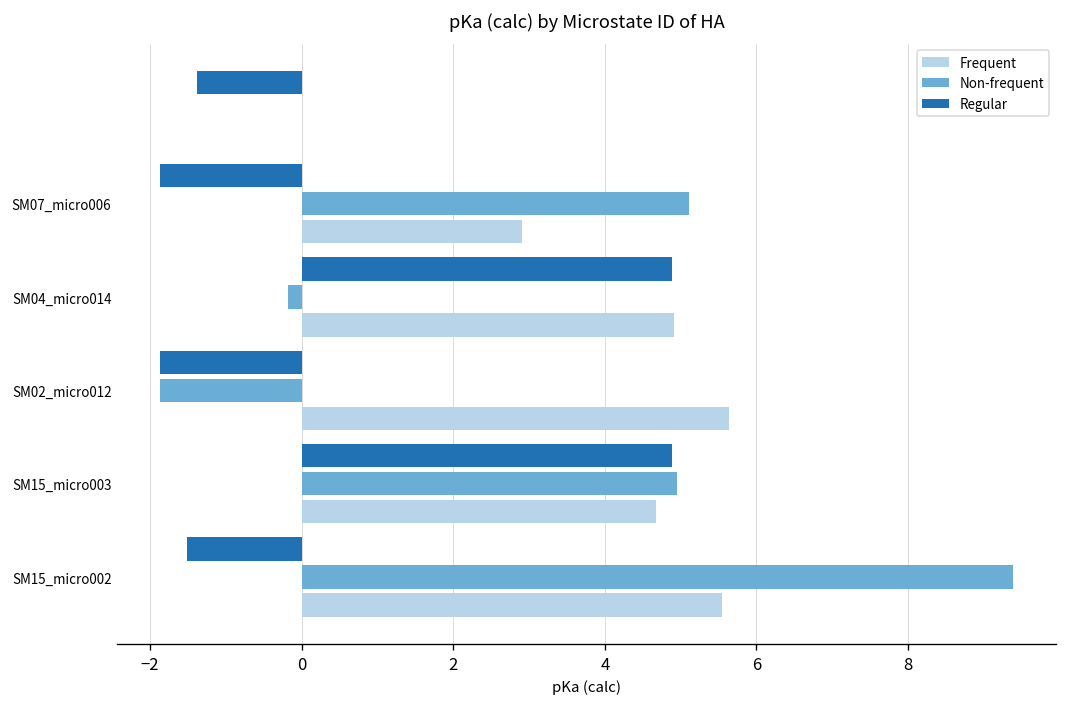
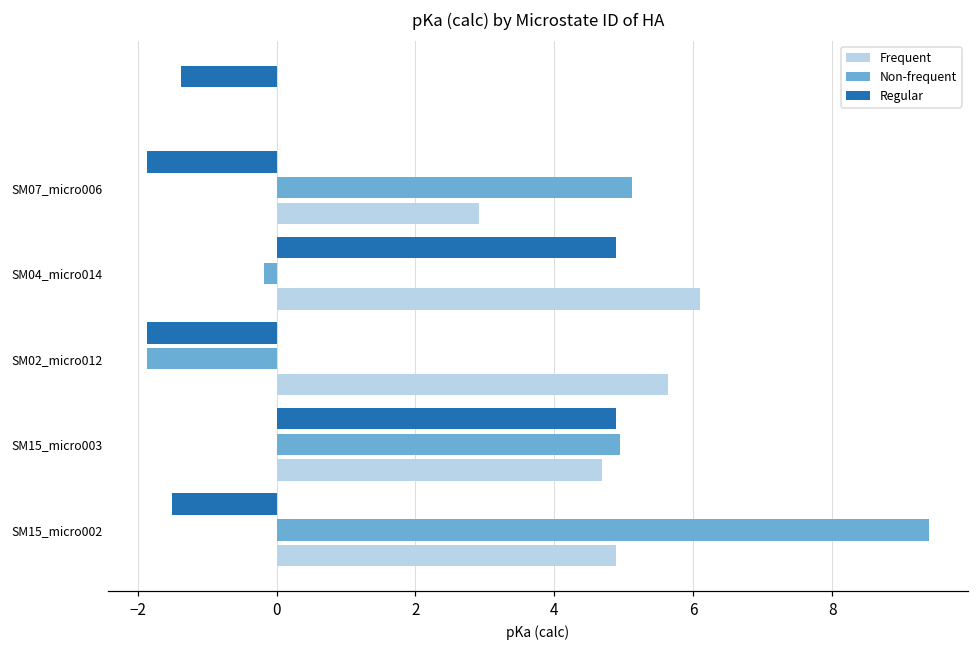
Frequent, SM04_micro014: 4.9 -> 6.1
Frequent, SM15_micro002: 5.6 -> 4.9
